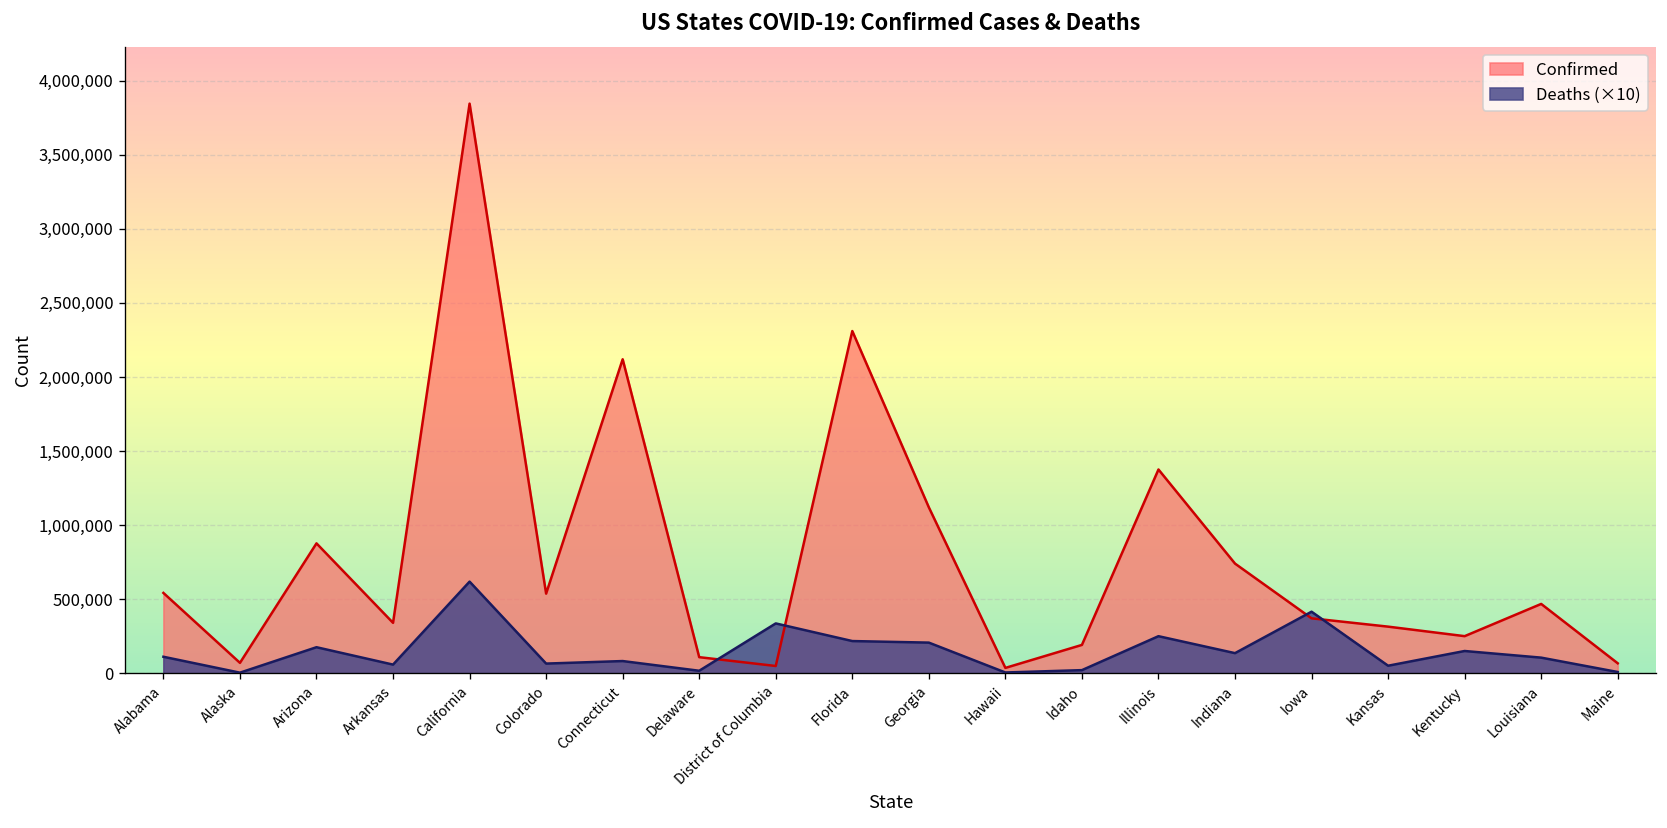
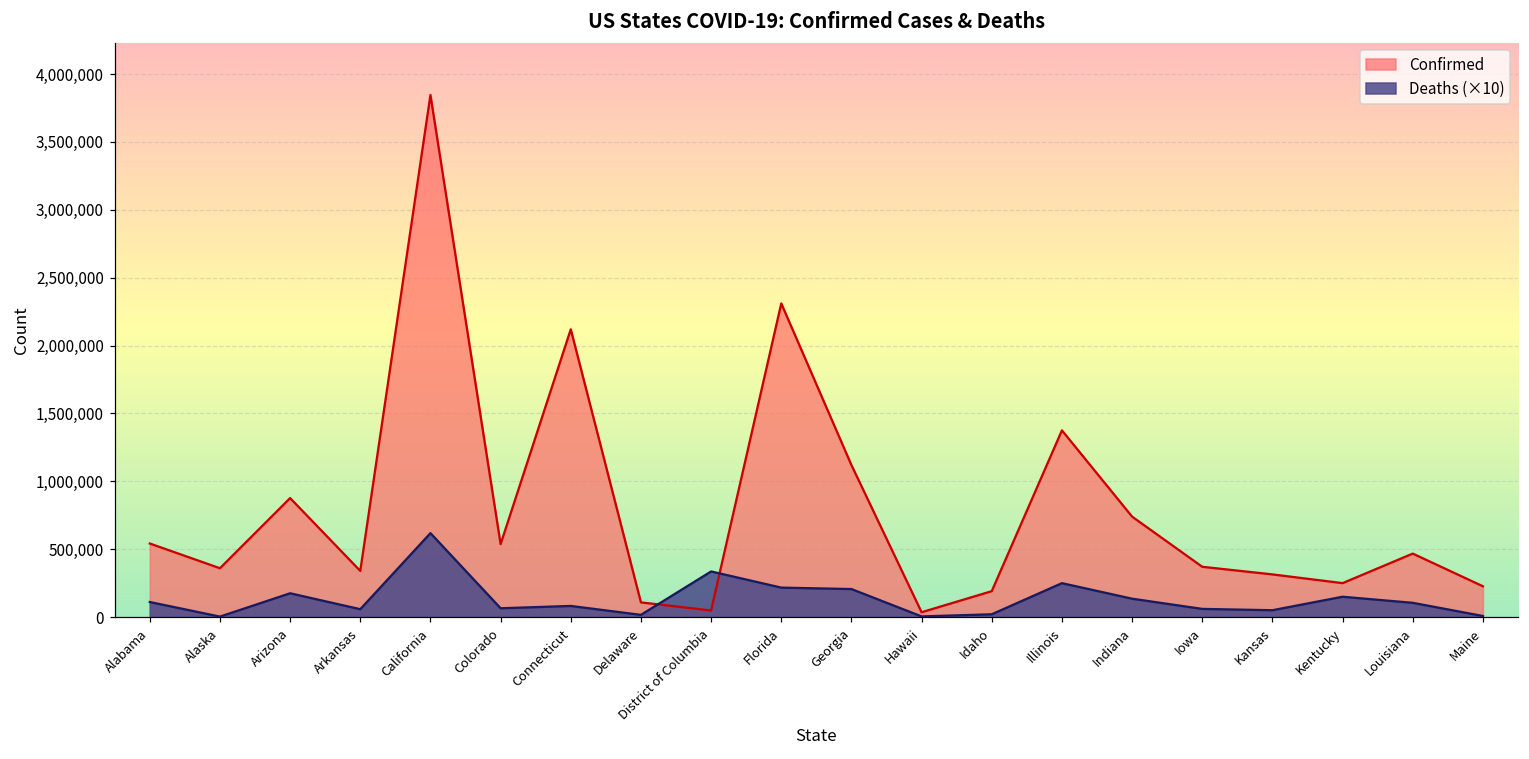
Confirmed, Alaska: 70,000 -> 360,000
Deaths (×10), Iowa: 420,000 -> 60,000
Confirmed, Maine: 70,000 -> 230,000
